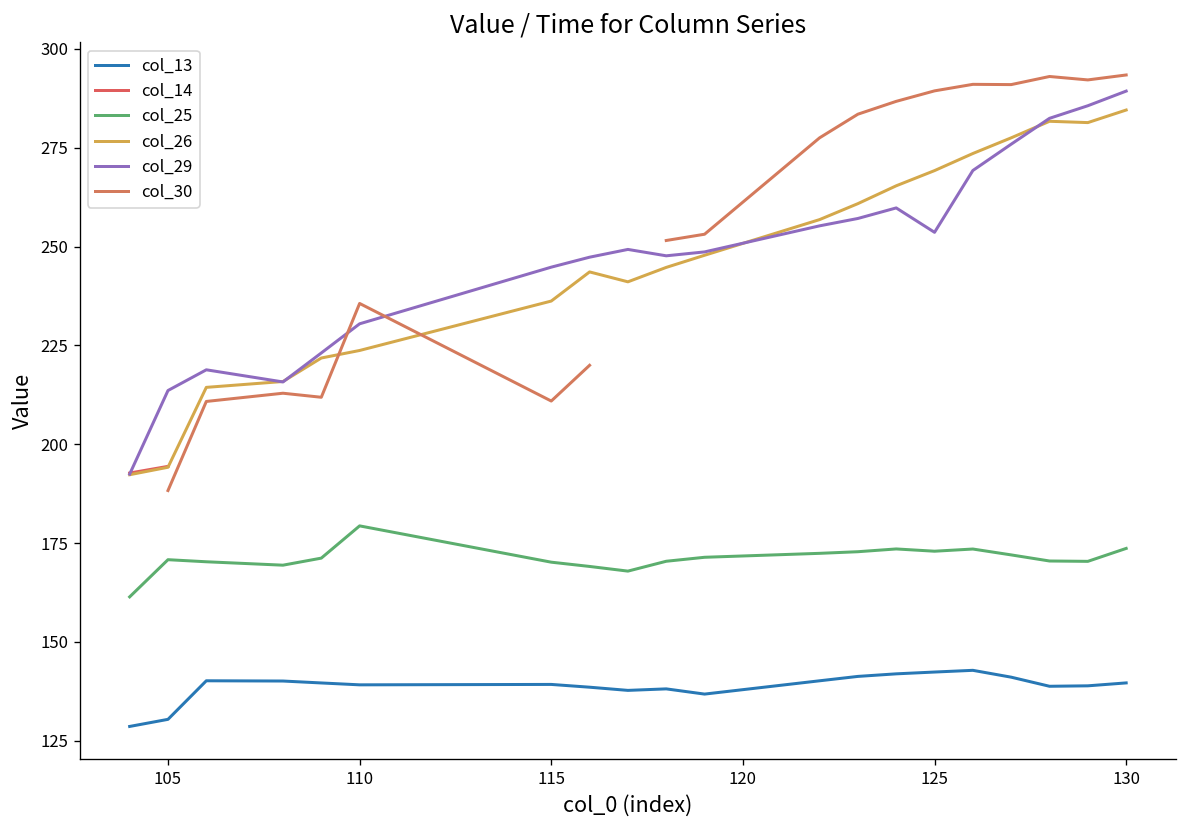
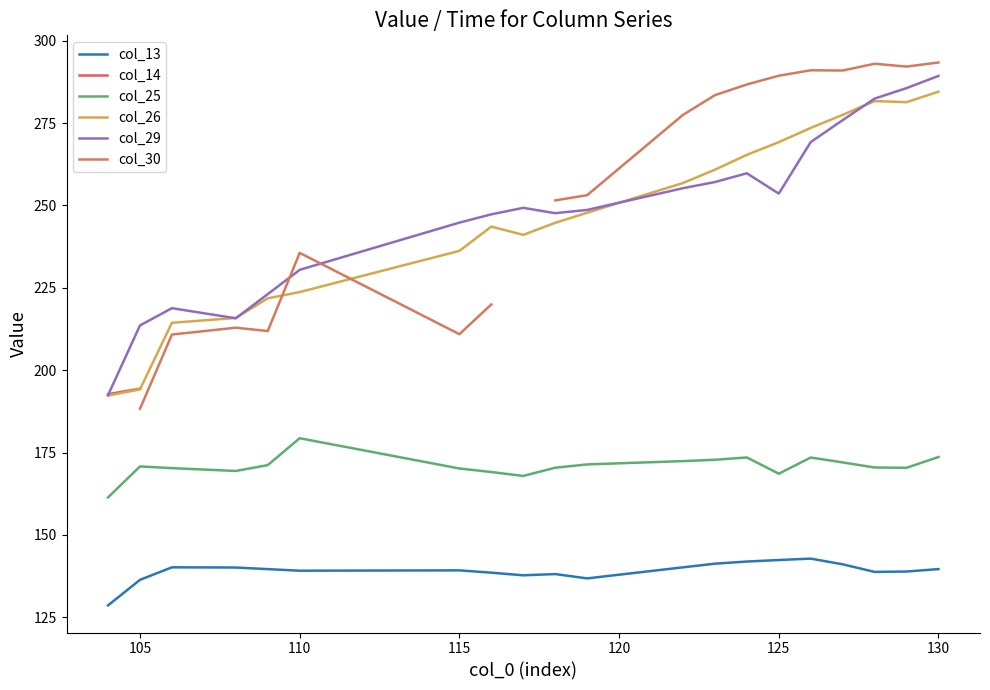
col_13, 105: 130 -> 136
col_25, 125: 173 -> 169
